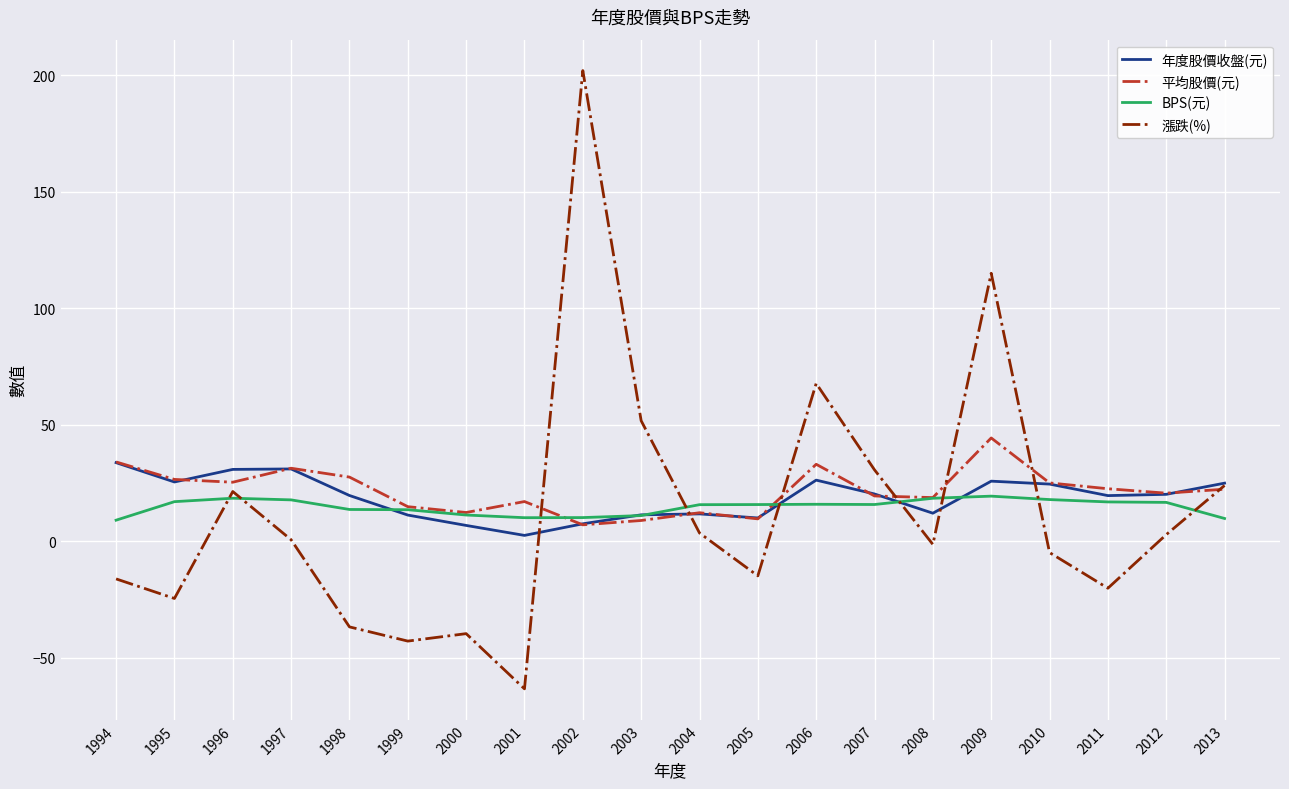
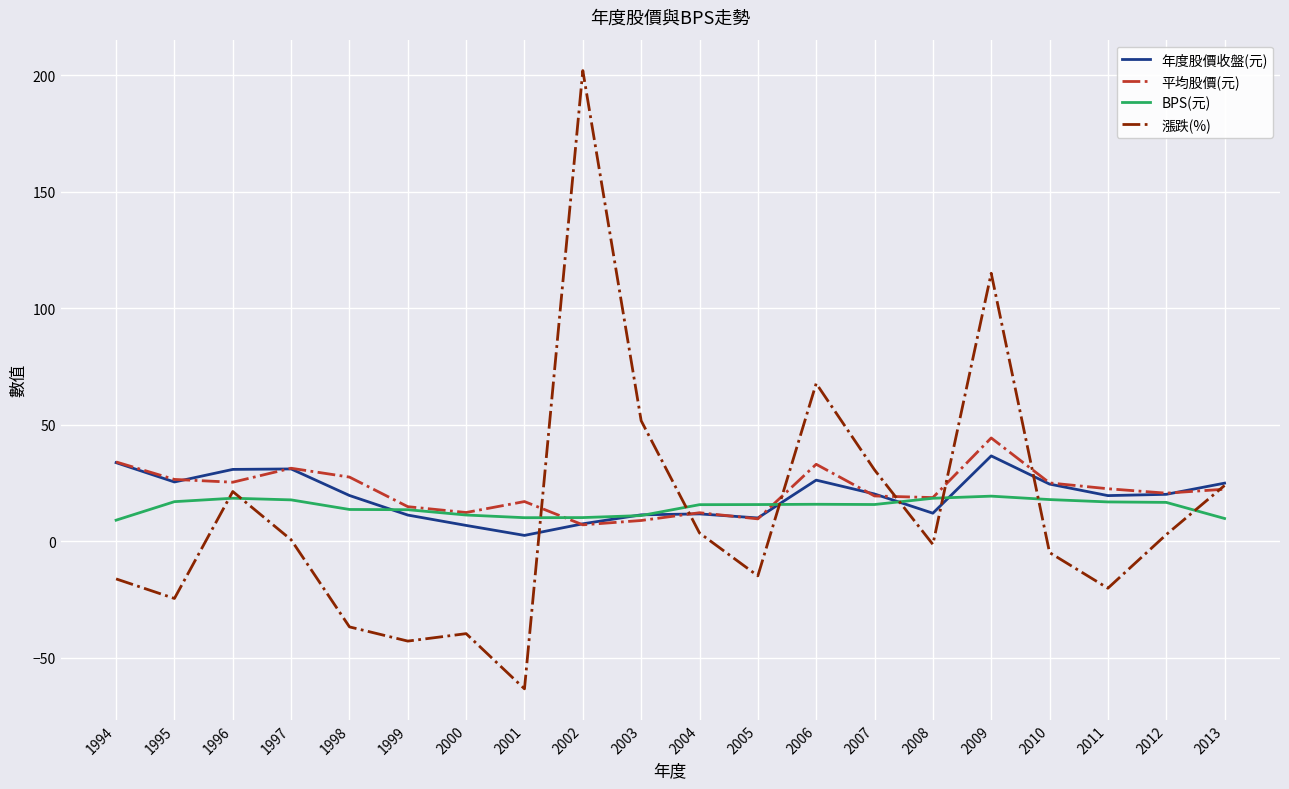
年度股價收盤(元), 2009: 26 -> 37
